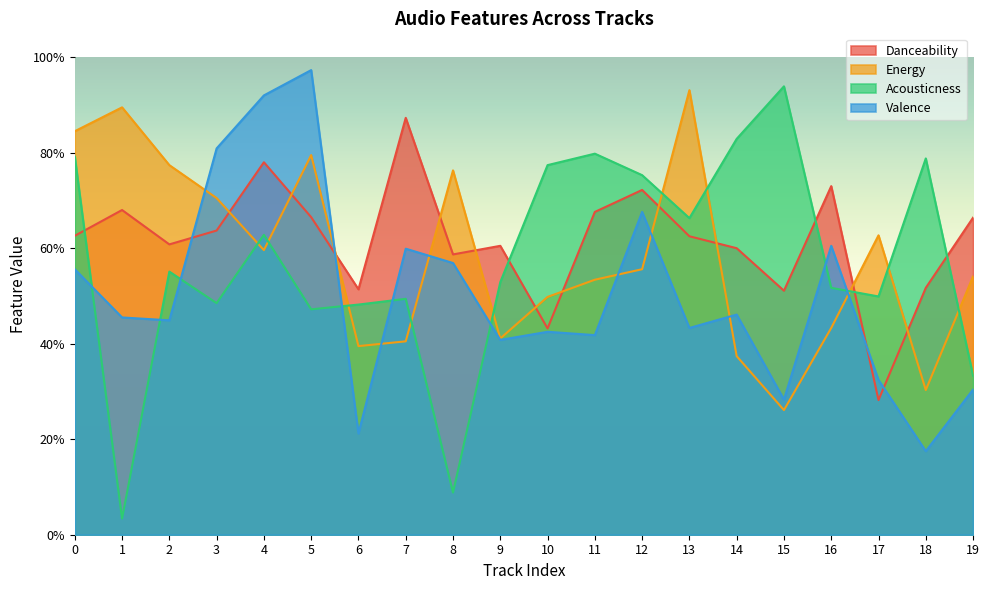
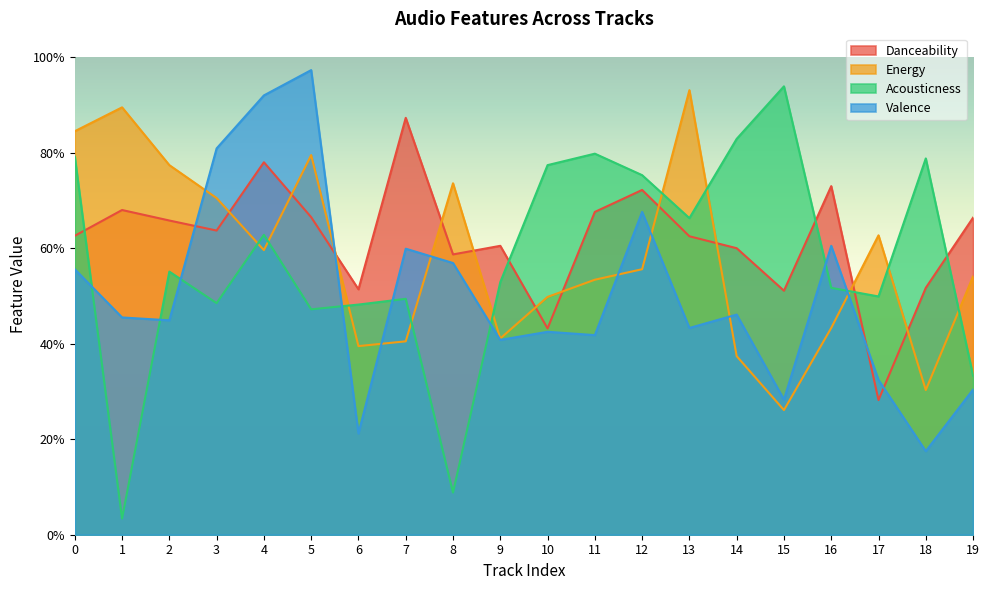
Danceability, 2: 61% -> 66%
Energy, 8: 76% -> 74%
